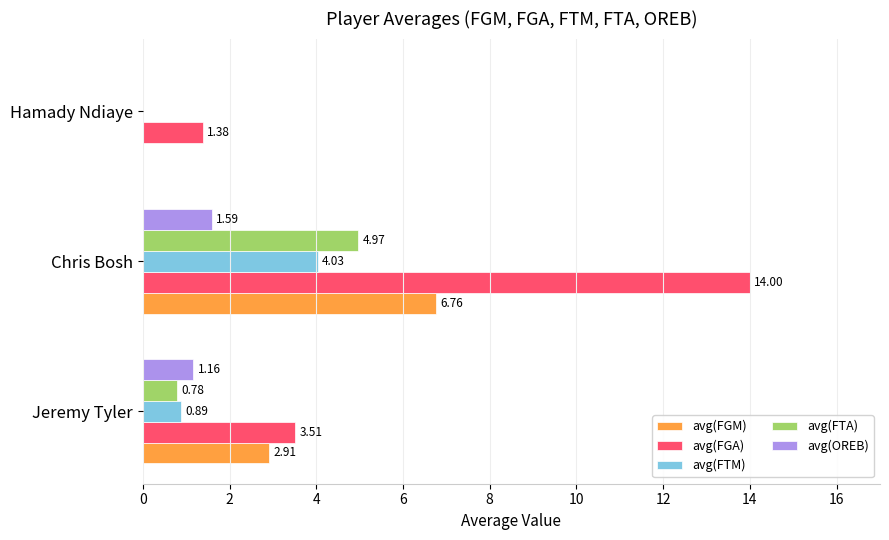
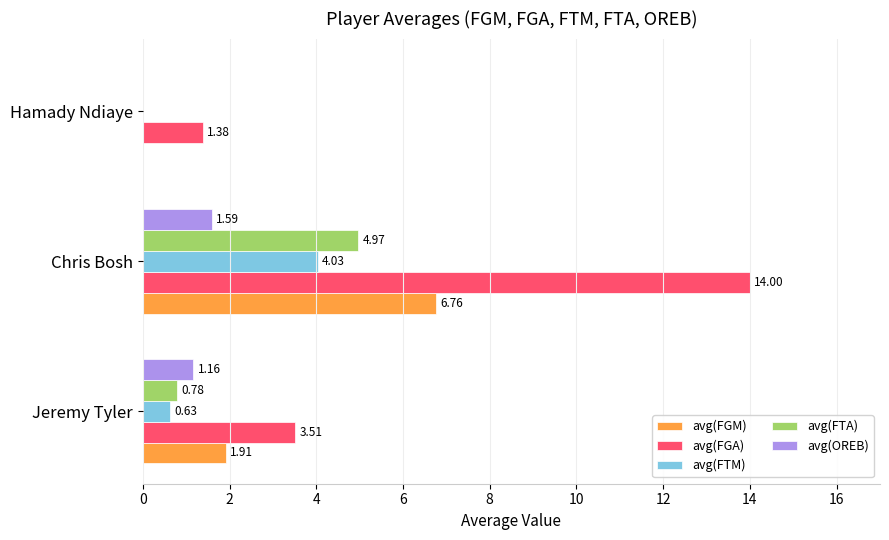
avg(FTM), Jeremy Tyler: 0.89 -> 0.63
avg(FGM), Jeremy Tyler: 2.91 -> 1.91
